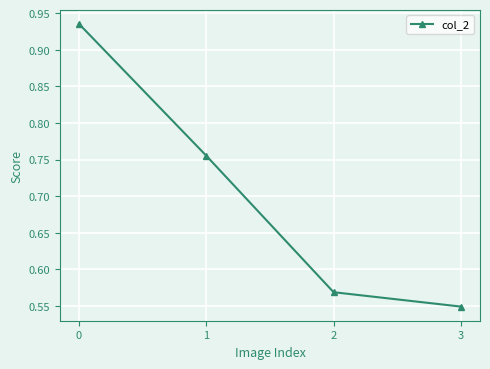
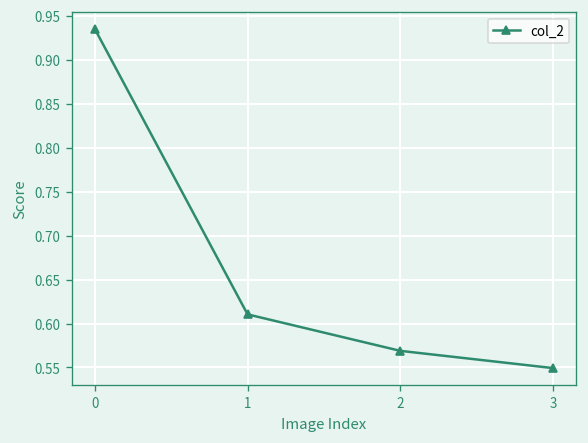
1: 0.76 -> 0.61
